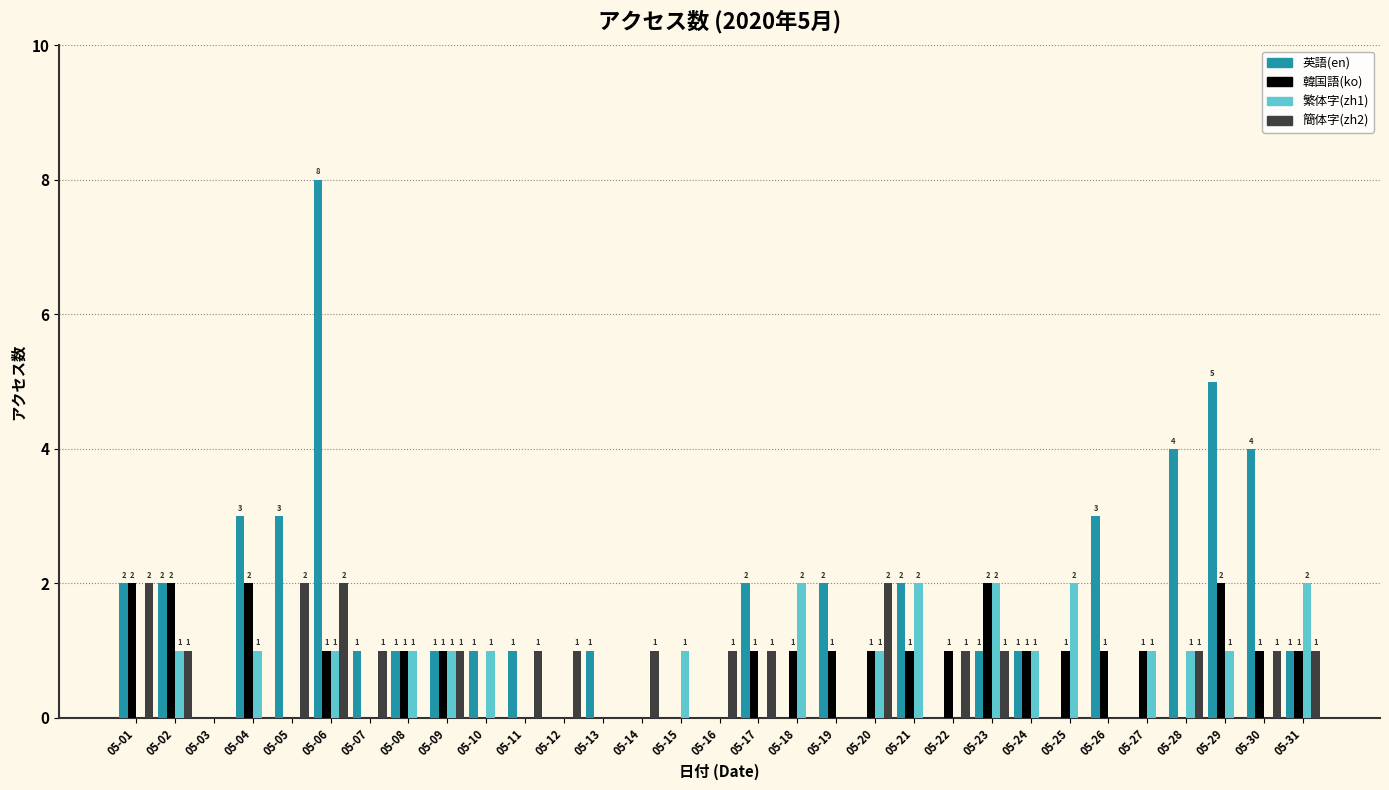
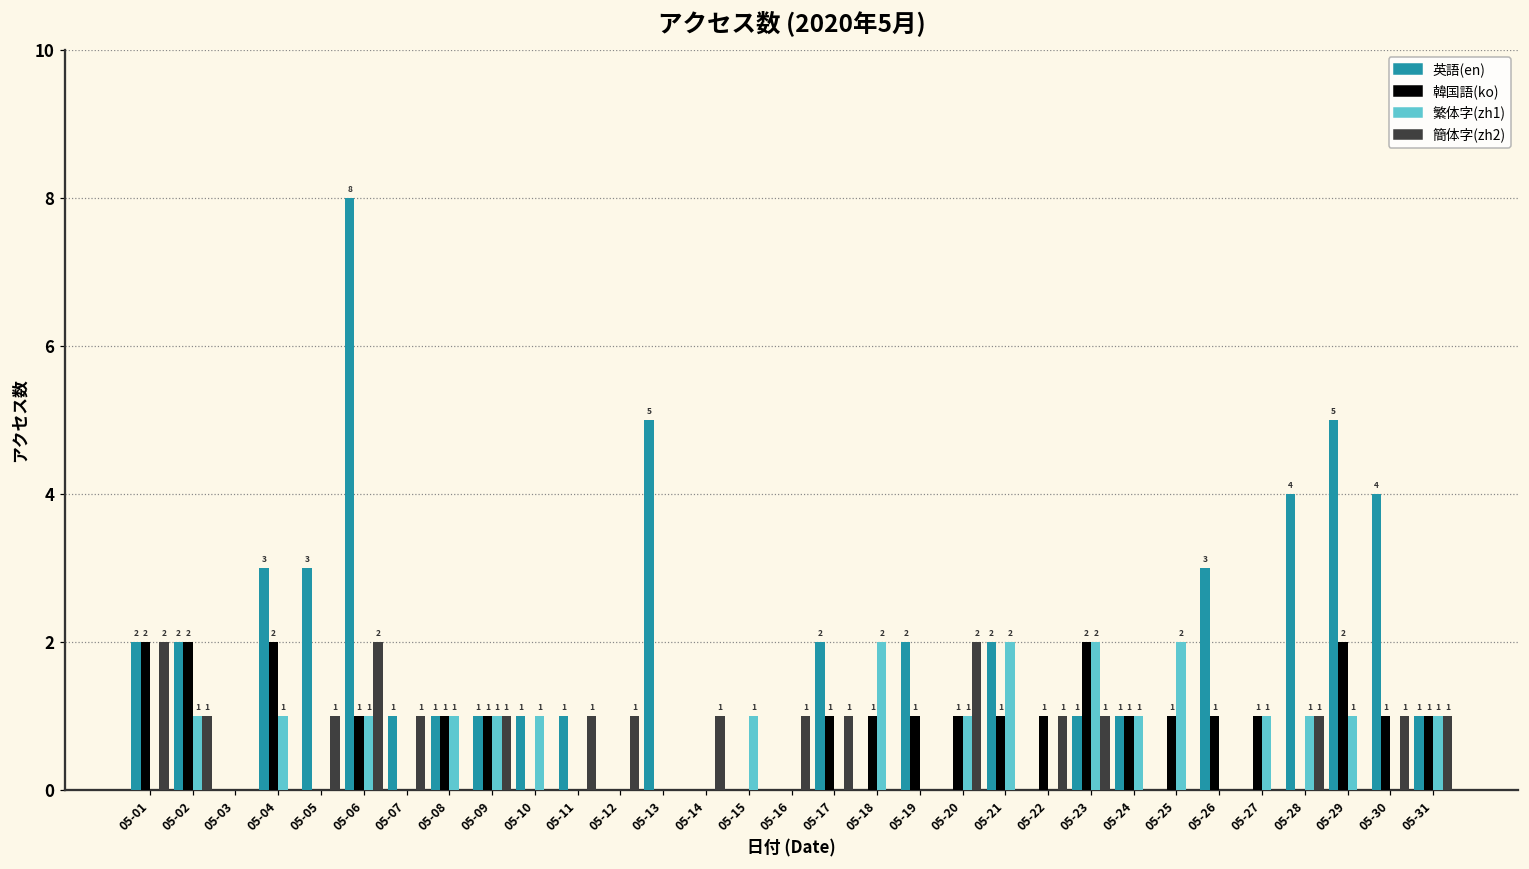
簡体字(zh2), 05-05: 2 -> 1
英語(en), 05-13: 1 -> 5
繁体字(zh1), 05-31: 2 -> 1
